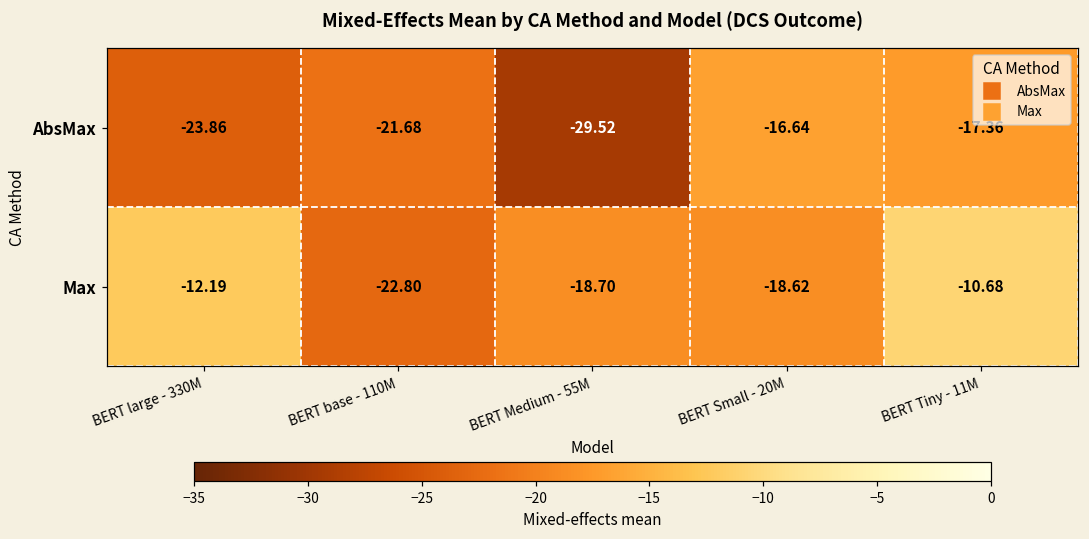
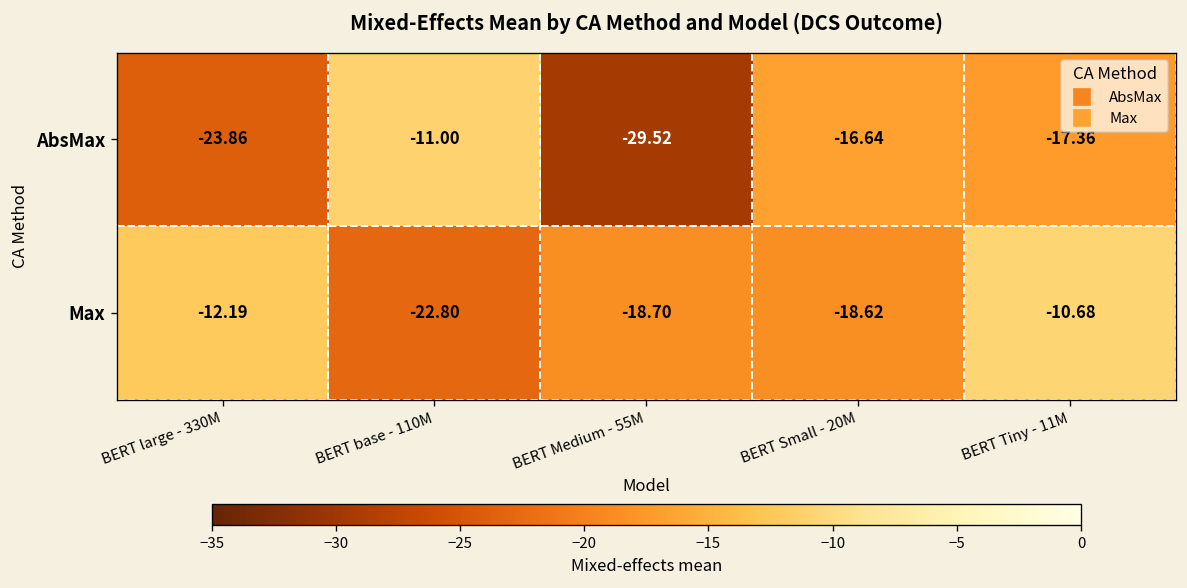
AbsMax, BERT base - 110M: -21.68 -> -11.00
